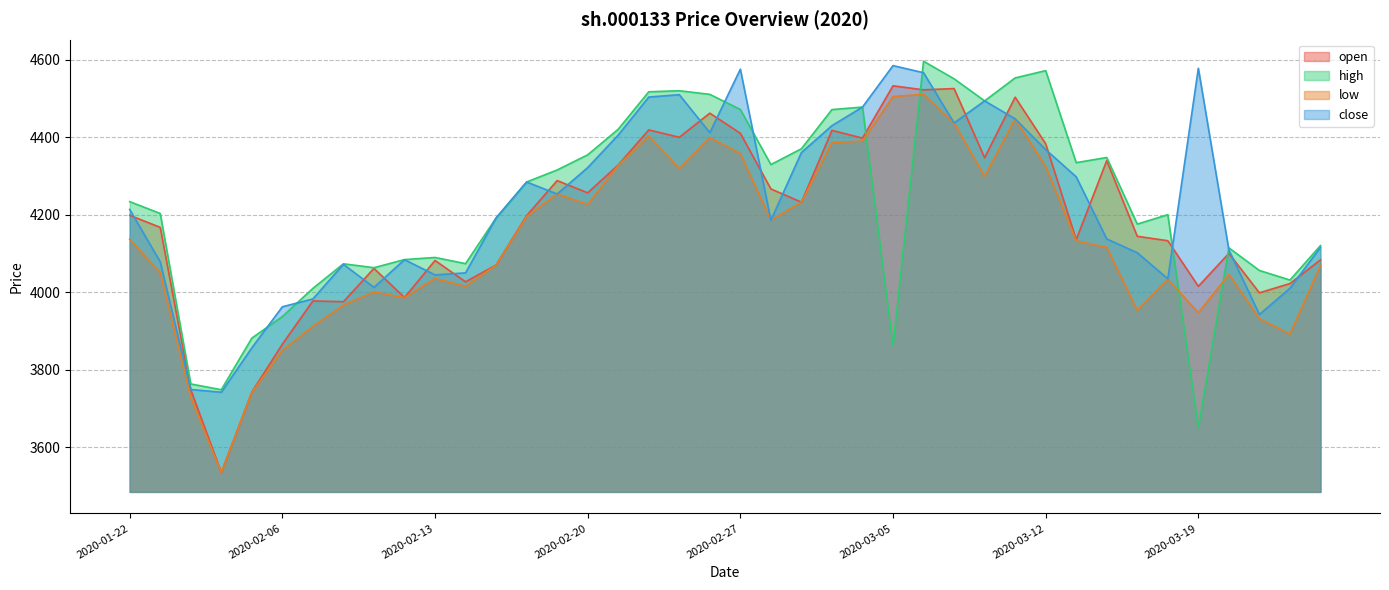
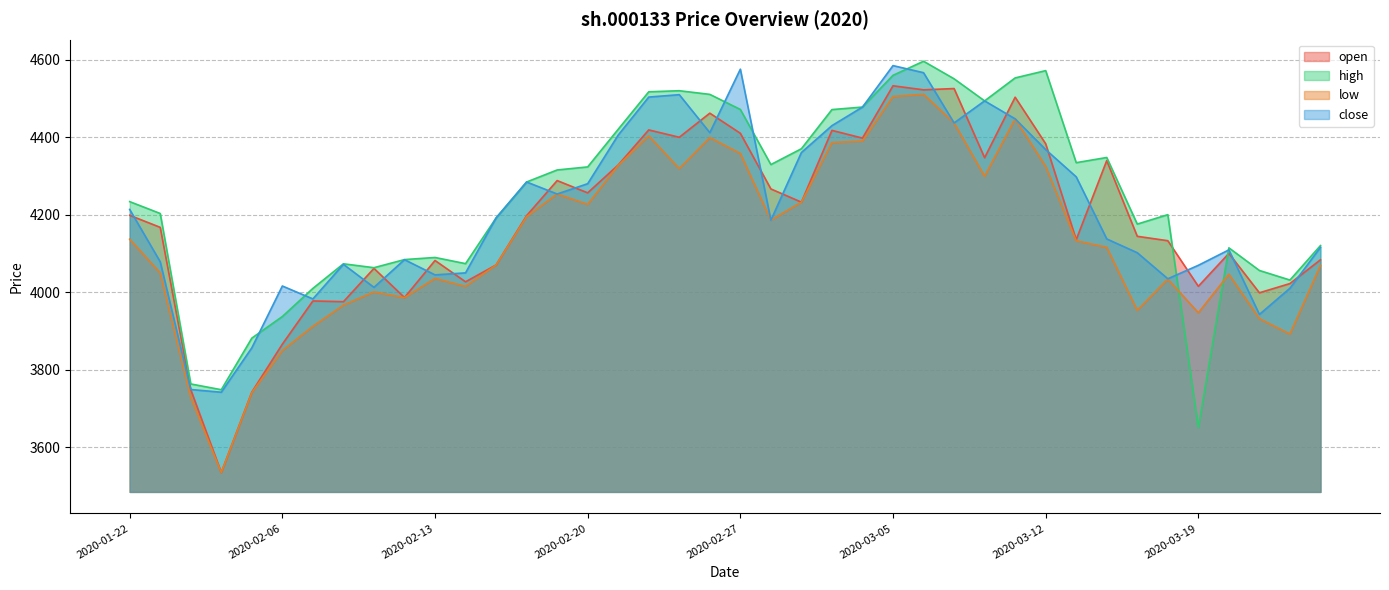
close, 2020-02-06: 3960 -> 4020
high, 2020-02-20: 4350 -> 4320
close, 2020-02-20: 4320 -> 4280
high, 2020-03-05: 3860 -> 4560
close, 2020-03-19: 4580 -> 4070
